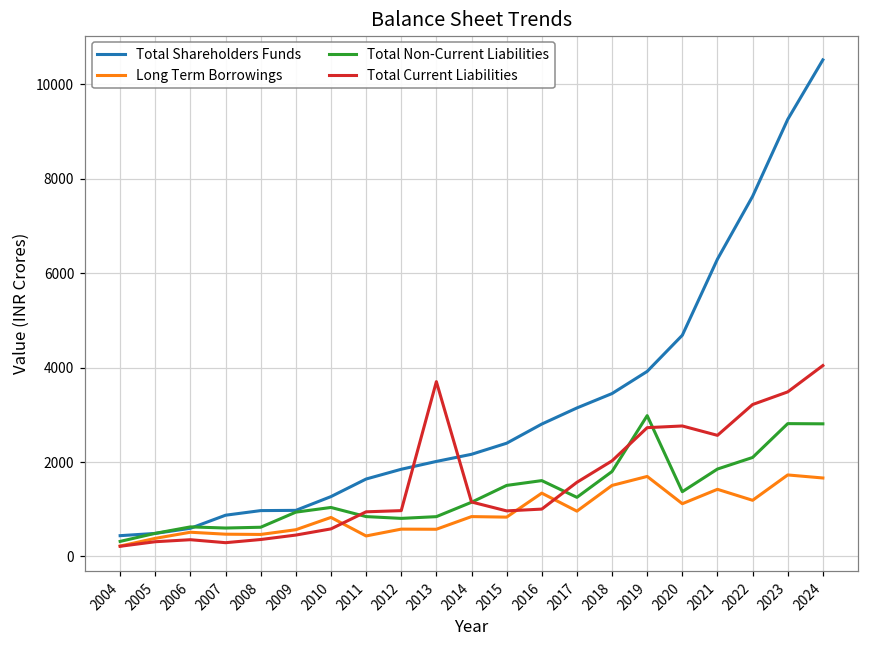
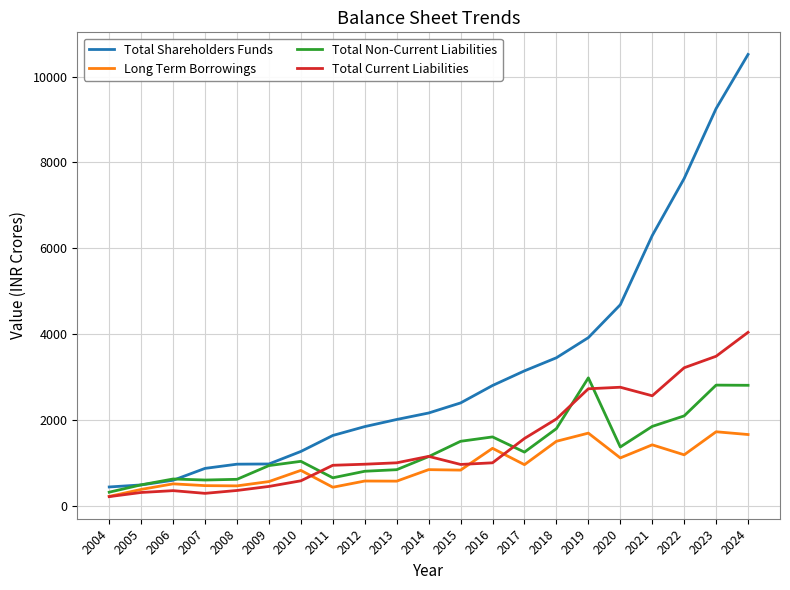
Total Non-Current Liabilities, 2011: 800 -> 700
Total Current Liabilities, 2013: 3700 -> 1000
